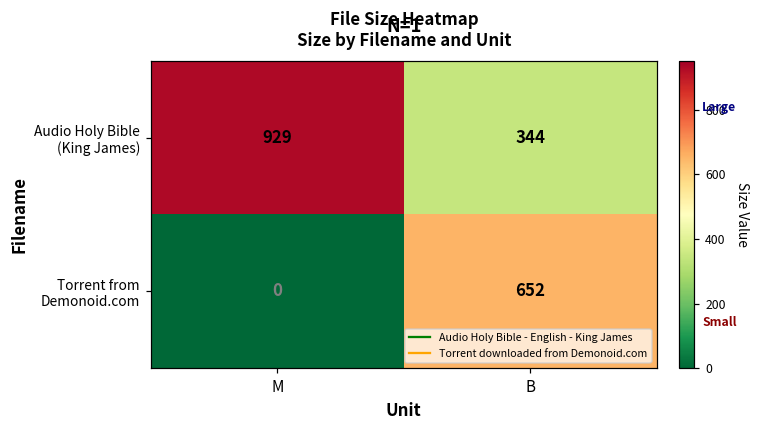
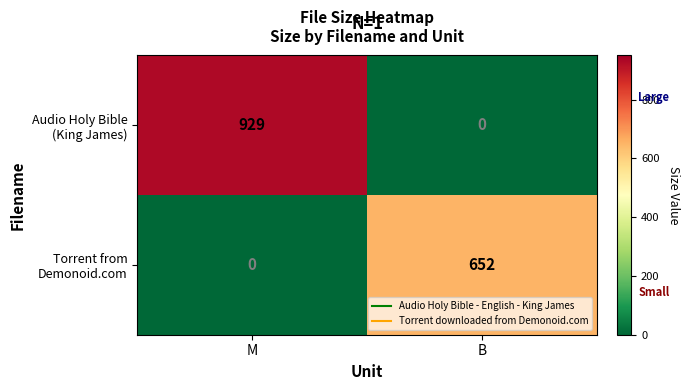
Audio Holy Bible (King James), B: 344 -> 0
